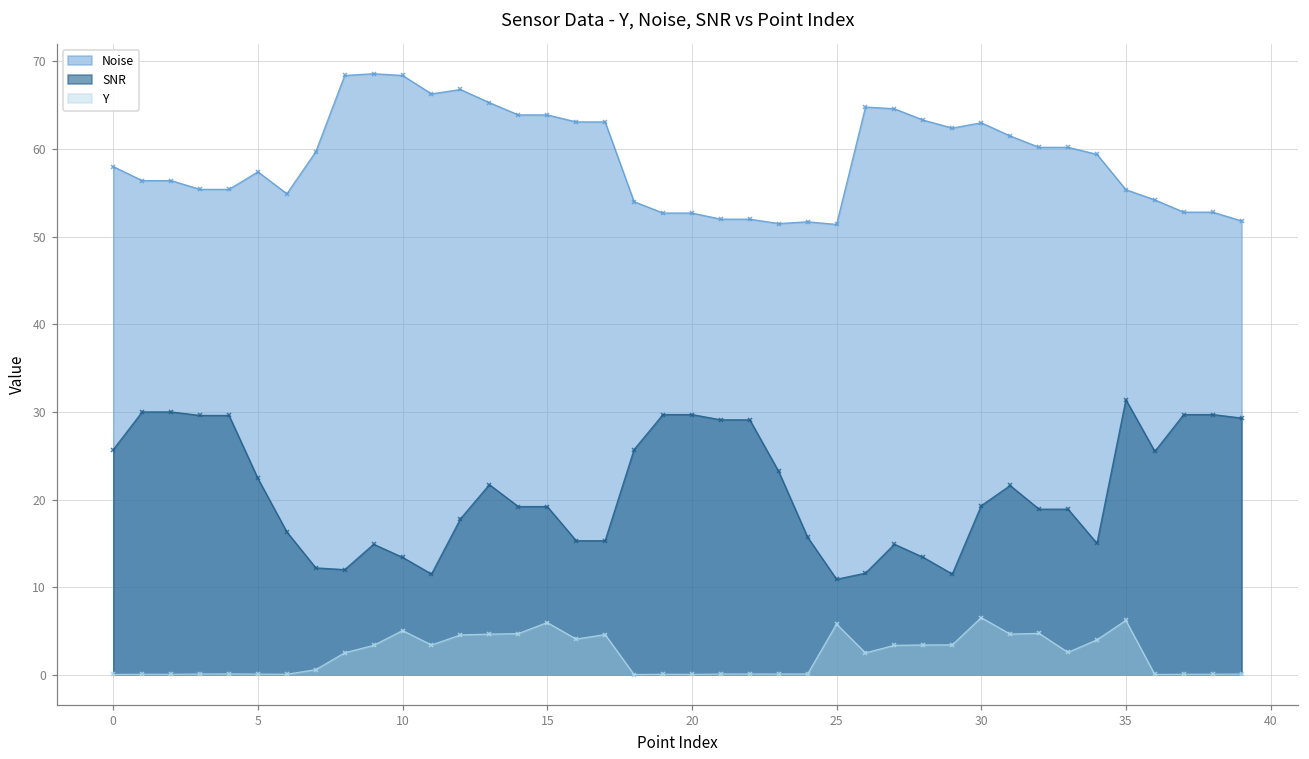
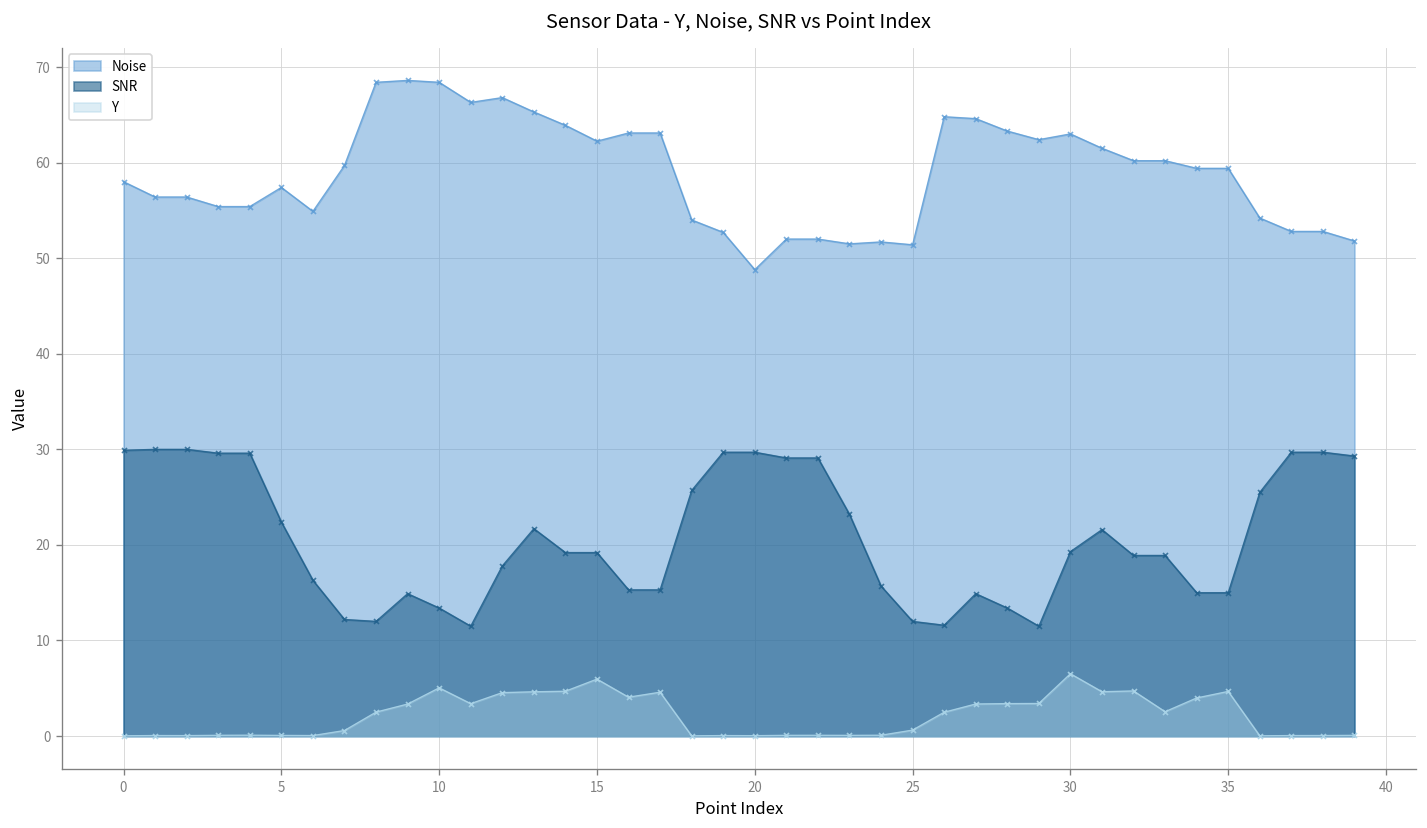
SNR, 0: 26 -> 30
Noise, 15: 64 -> 62
Noise, 20: 53 -> 49
SNR, 25: 11 -> 12
Y, 25: 6 -> 1
Noise, 35: 55 -> 59
SNR, 35: 31 -> 15
Y, 35: 6 -> 5
